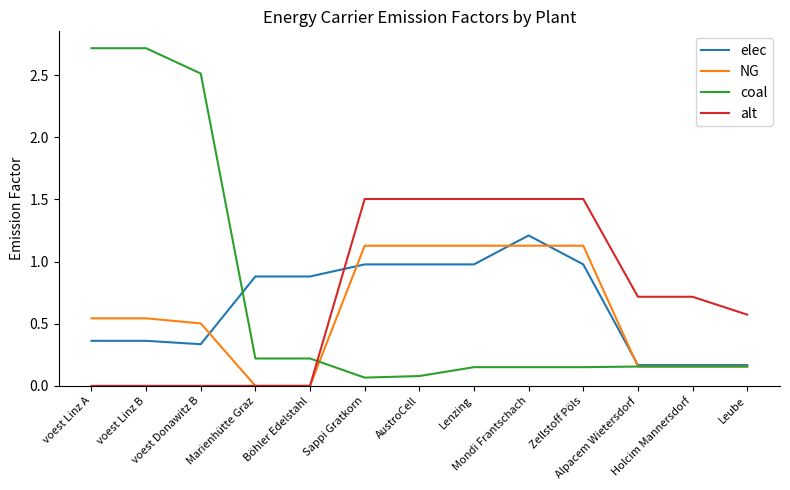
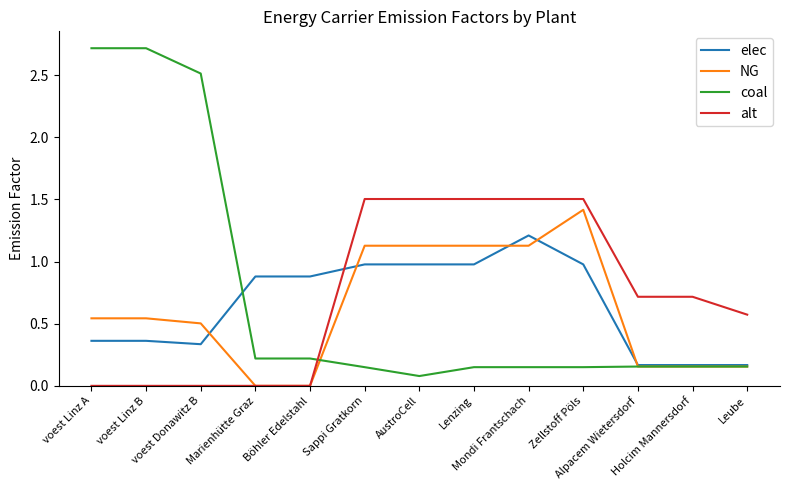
coal, Sappi Gratkorn: 0.07 -> 0.15
NG, Zellstoff Pöls: 1.13 -> 1.42
